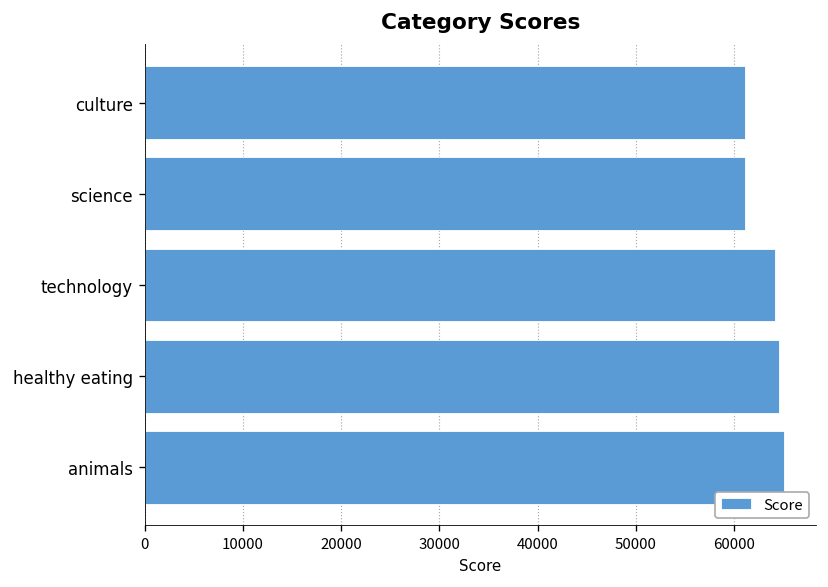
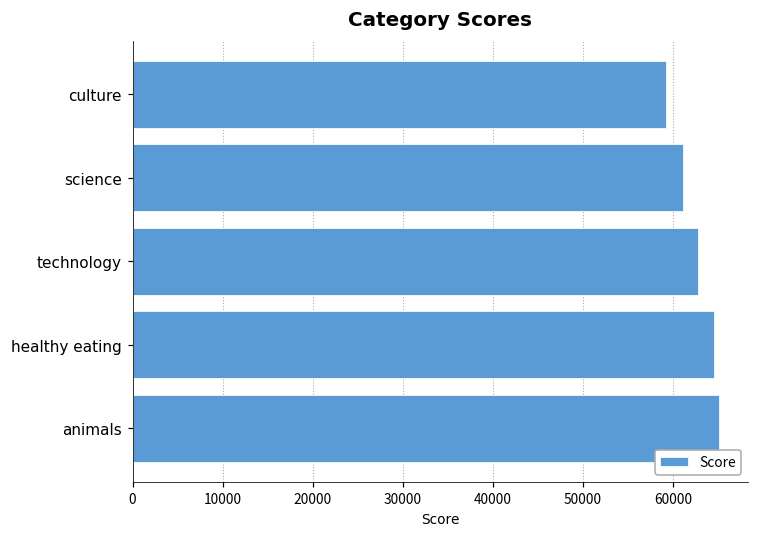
culture: 61000 -> 59000
technology: 64000 -> 63000
